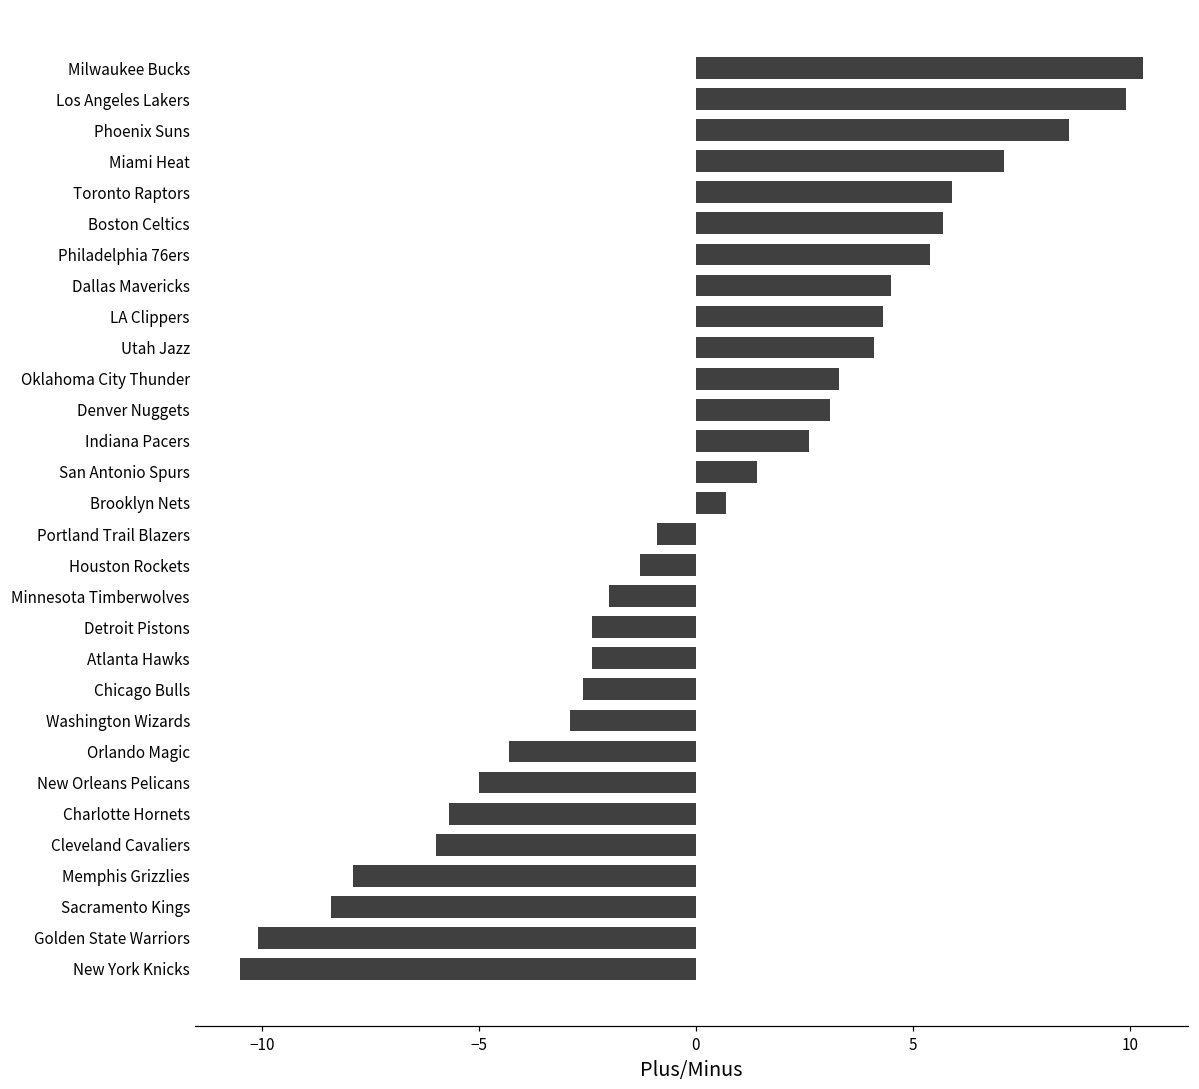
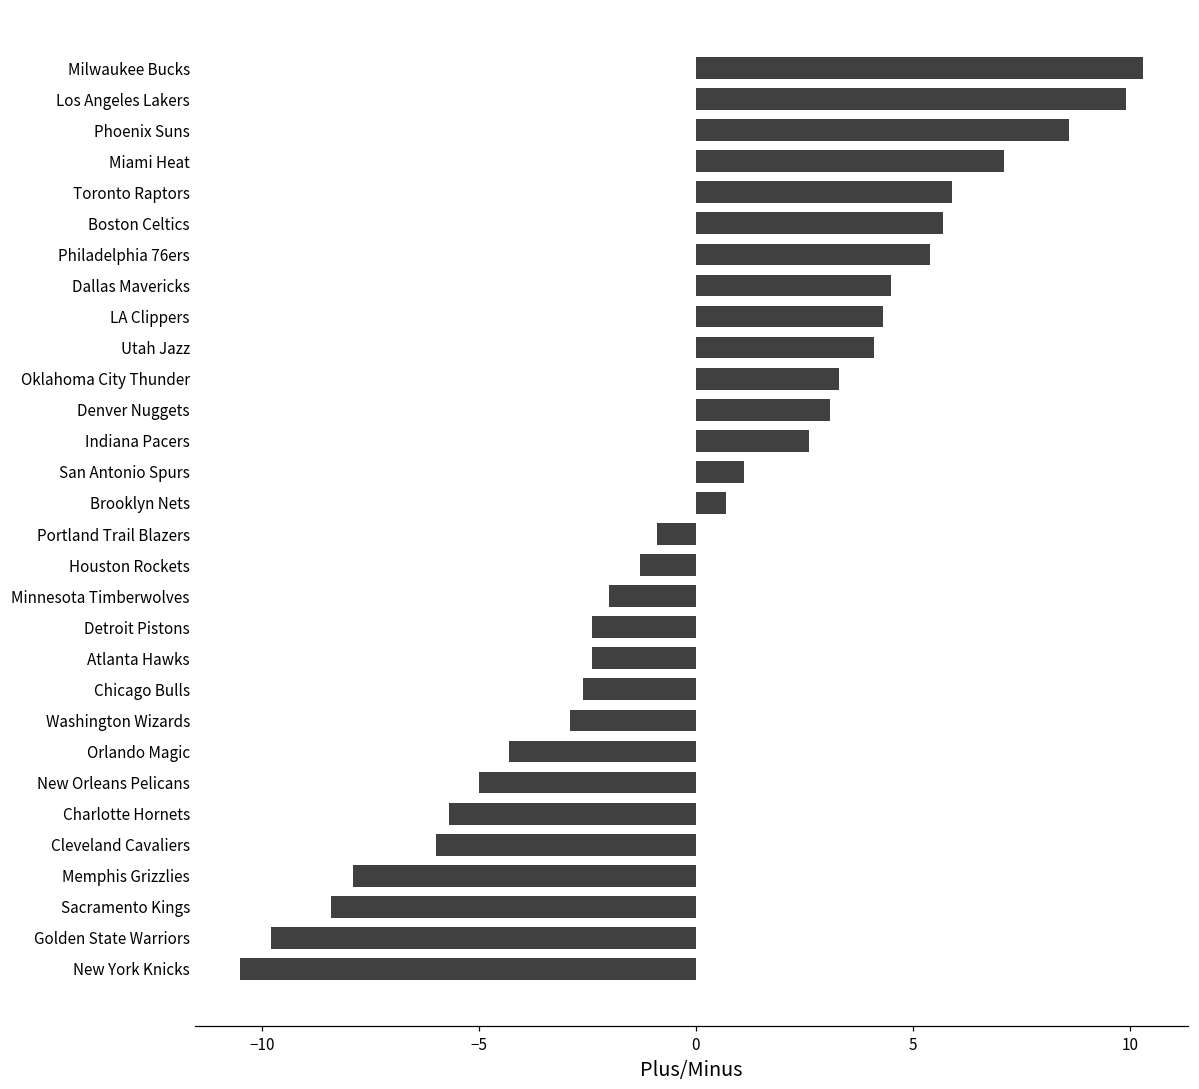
San Antonio Spurs: 1.4 -> 1.1
Golden State Warriors: -10.1 -> -9.8
